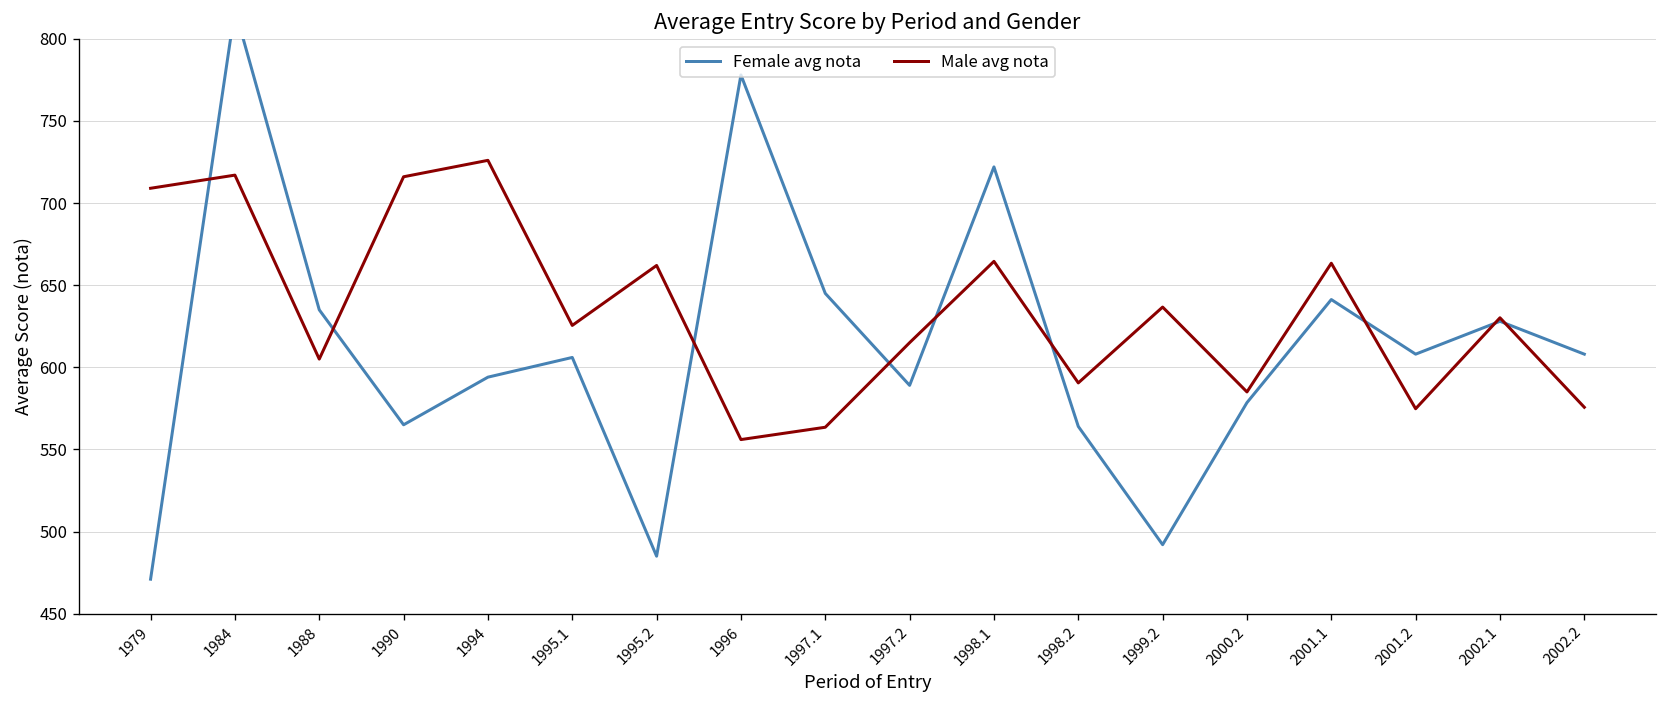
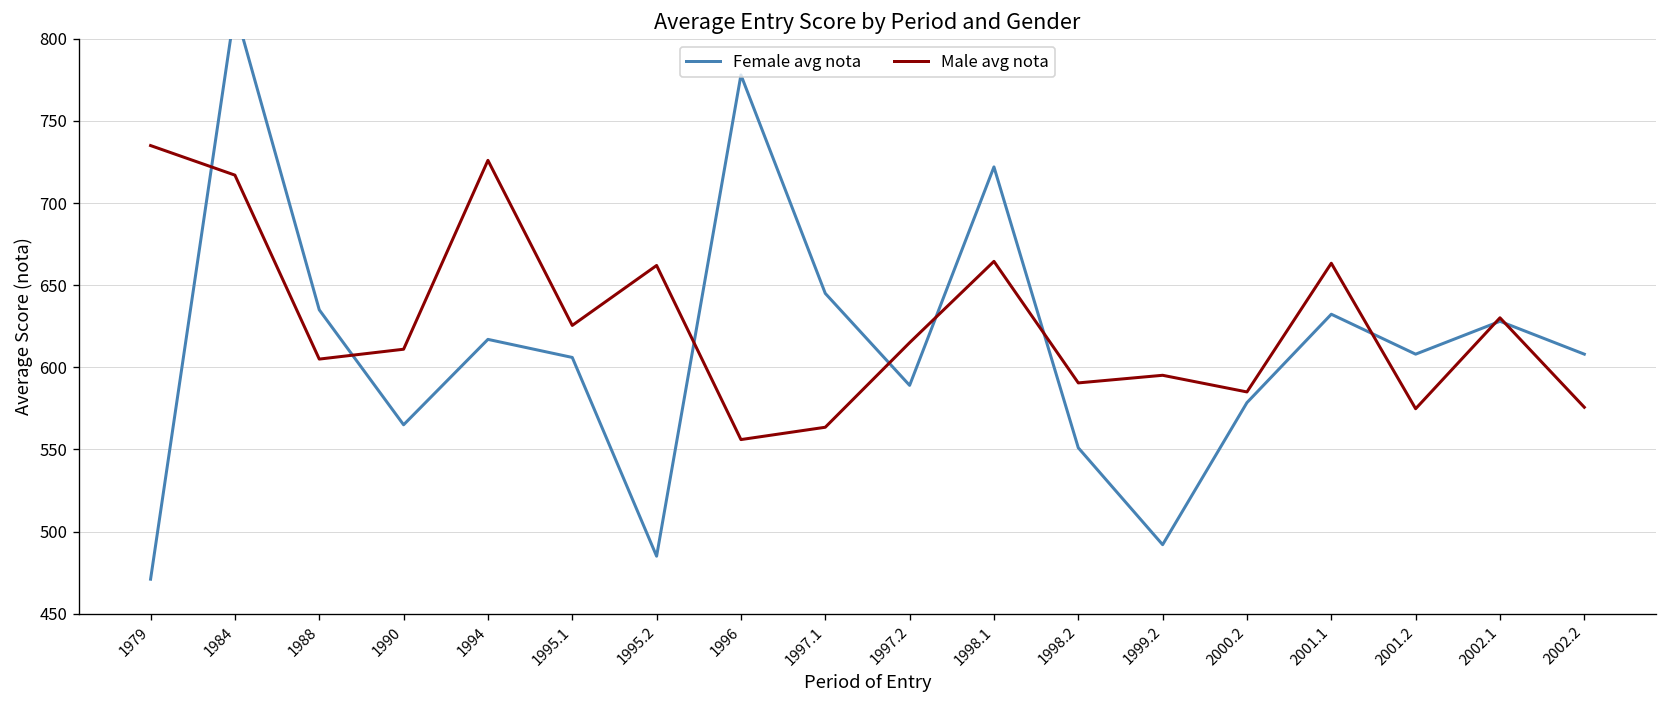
Male avg nota, 1979: 709 -> 735
Male avg nota, 1990: 716 -> 611
Female avg nota, 1994: 594 -> 617
Female avg nota, 1998.2: 564 -> 551
Male avg nota, 1999.2: 637 -> 595
Female avg nota, 2001.1: 641 -> 632
